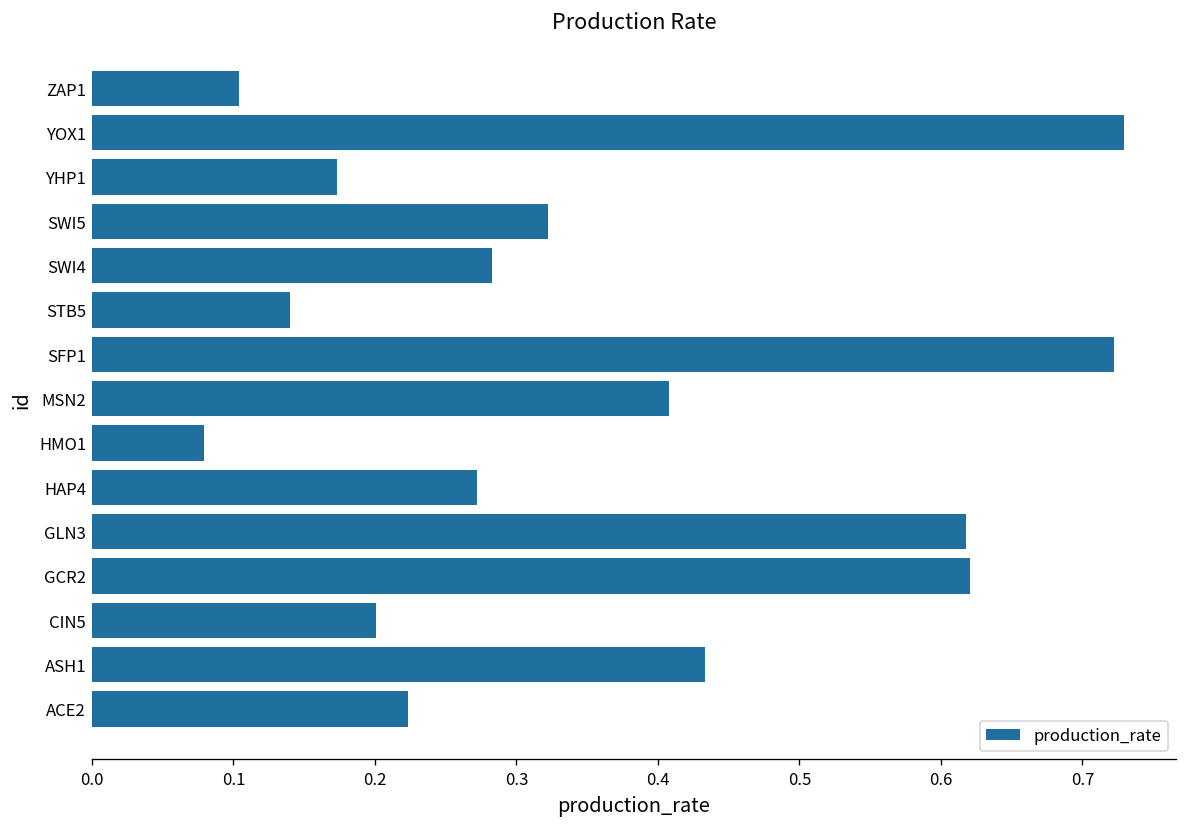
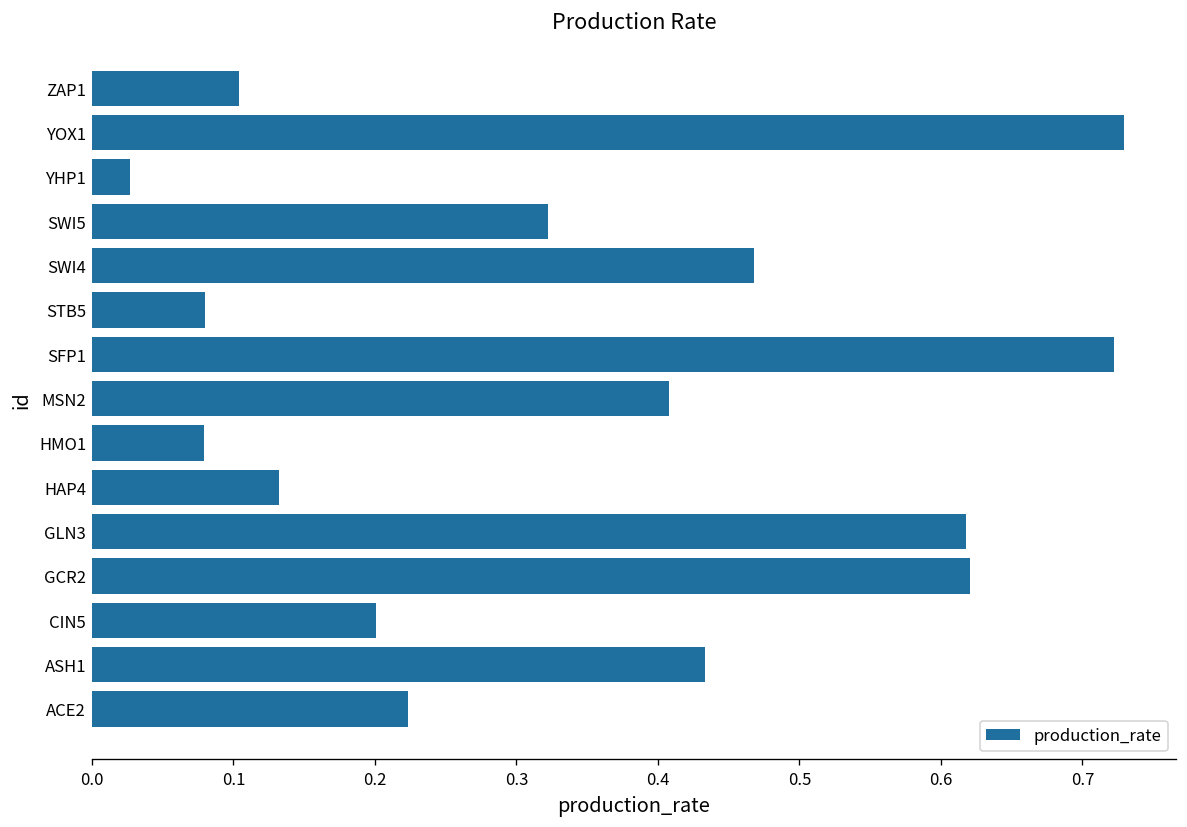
YHP1: 0.173 -> 0.027
SWI4: 0.283 -> 0.468
STB5: 0.14 -> 0.08
HAP4: 0.272 -> 0.132
